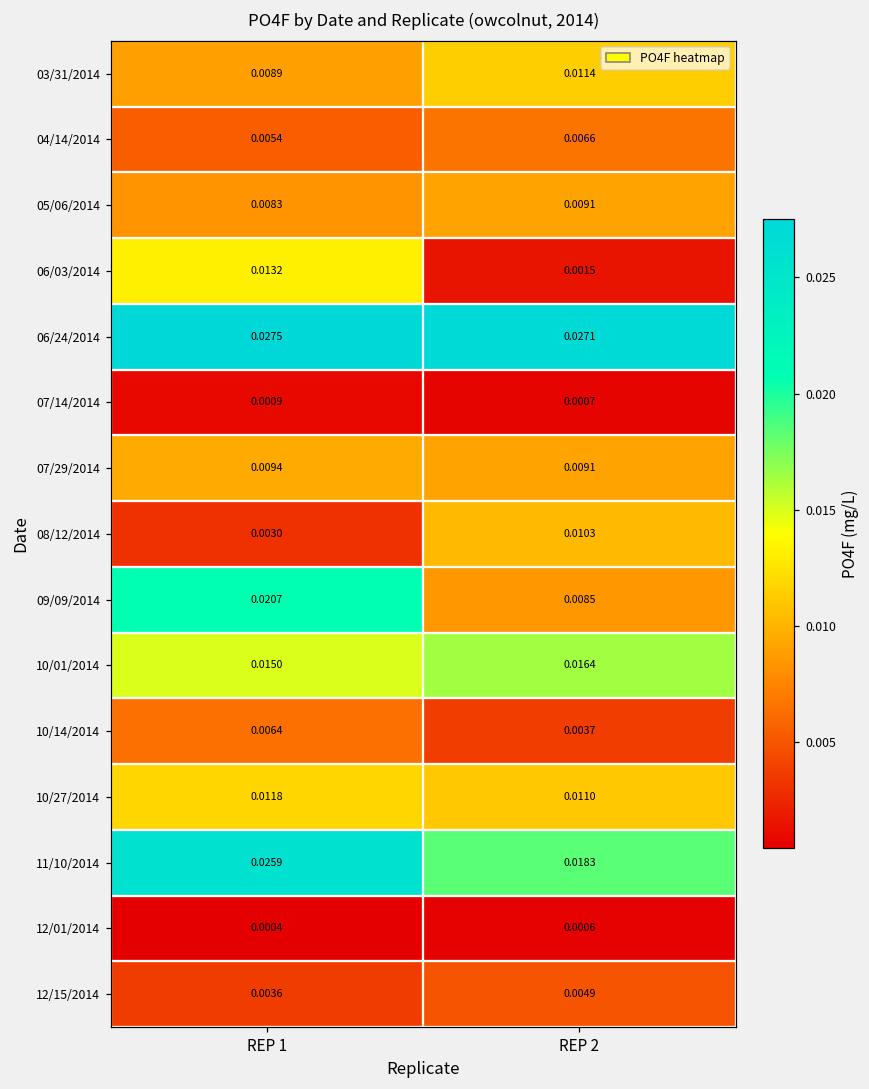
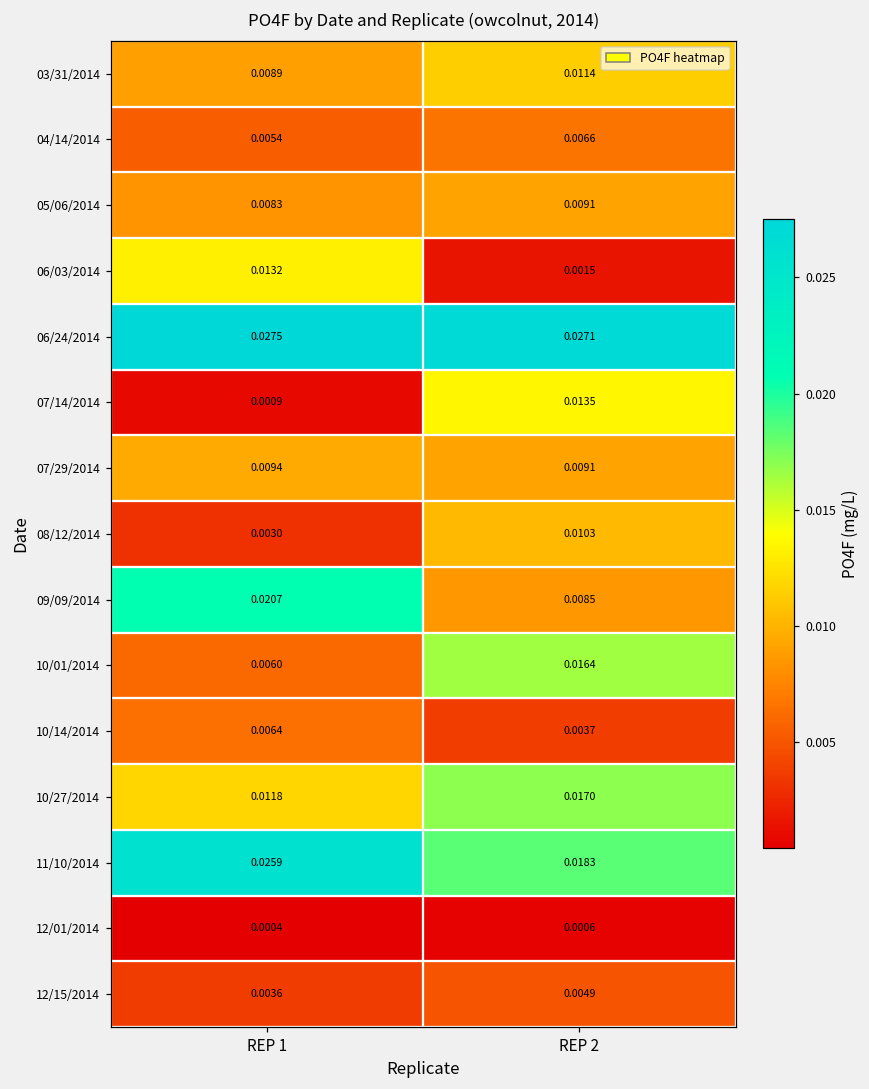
07/14/2014, REP 2: 0.0007 -> 0.0135
10/01/2014, REP 1: 0.0150 -> 0.0060
10/27/2014, REP 2: 0.0110 -> 0.0170
